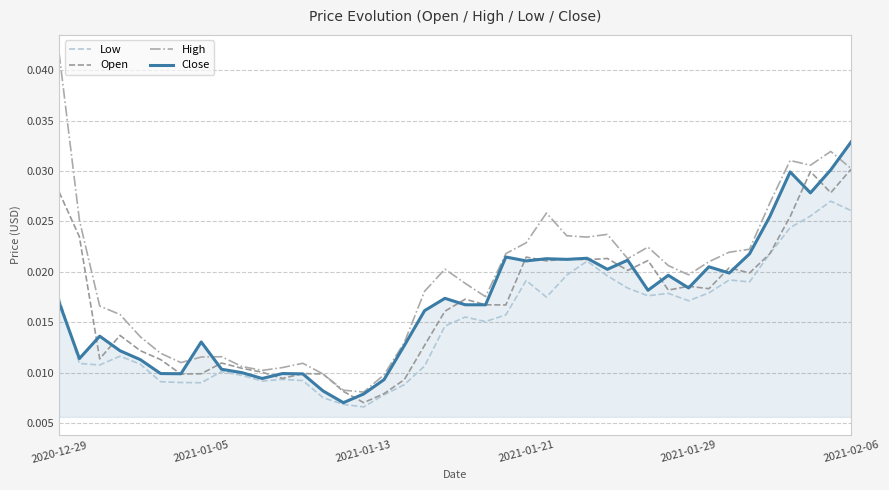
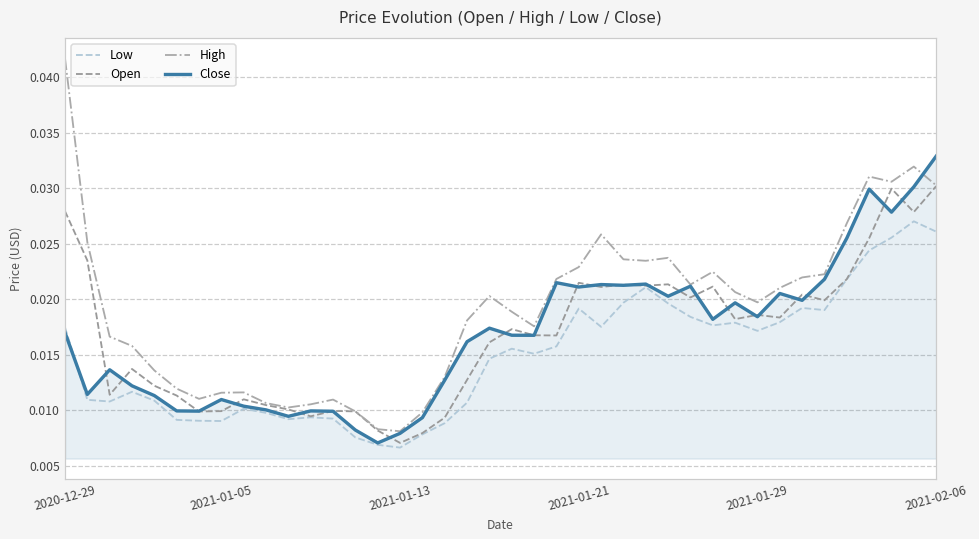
Close, 2021-01-05: 0.0131 -> 0.0110
